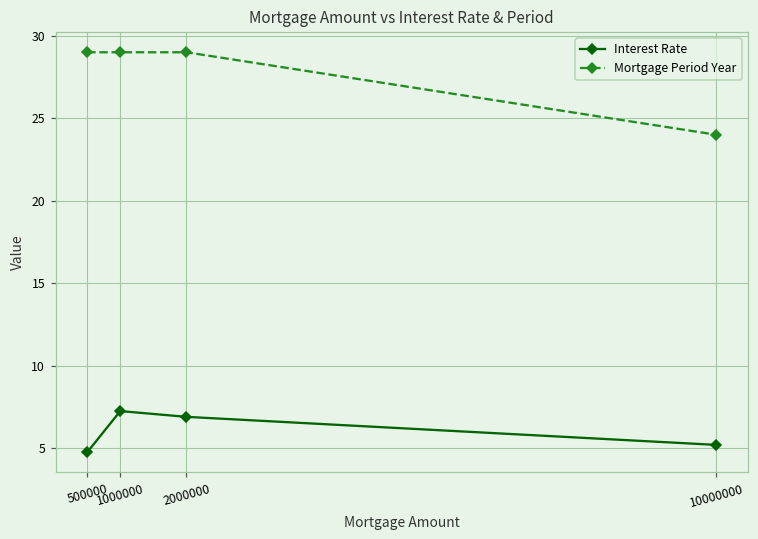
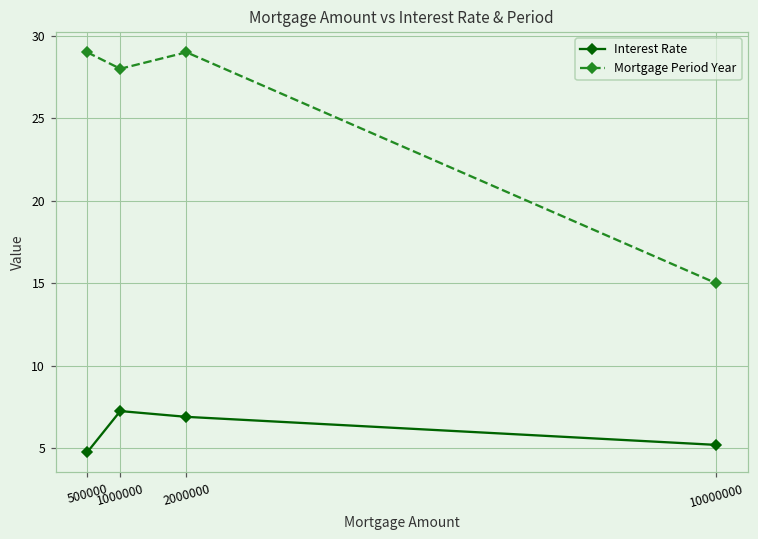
Mortgage Period Year, 1000000: 29 -> 28
Mortgage Period Year, 10000000: 24 -> 15
